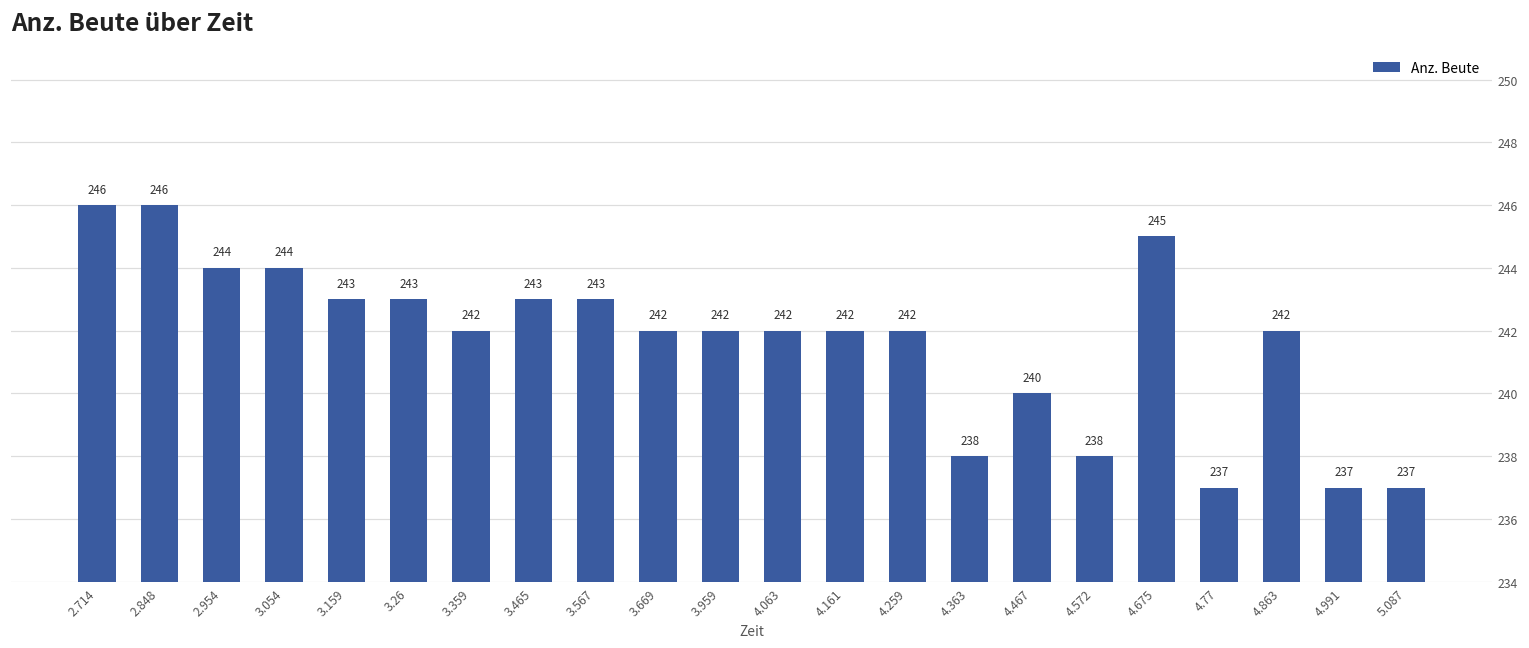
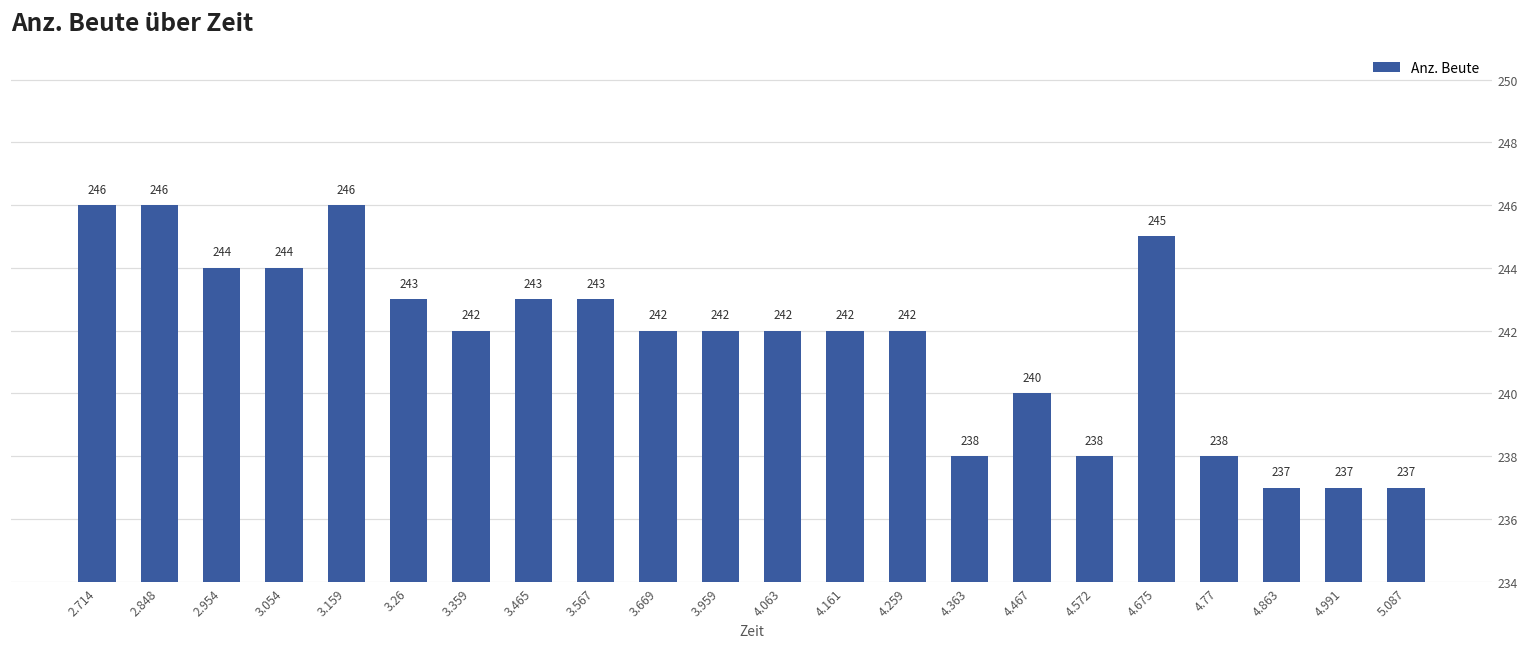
3.159: 243 -> 246
4.77: 237 -> 238
4.863: 242 -> 237
